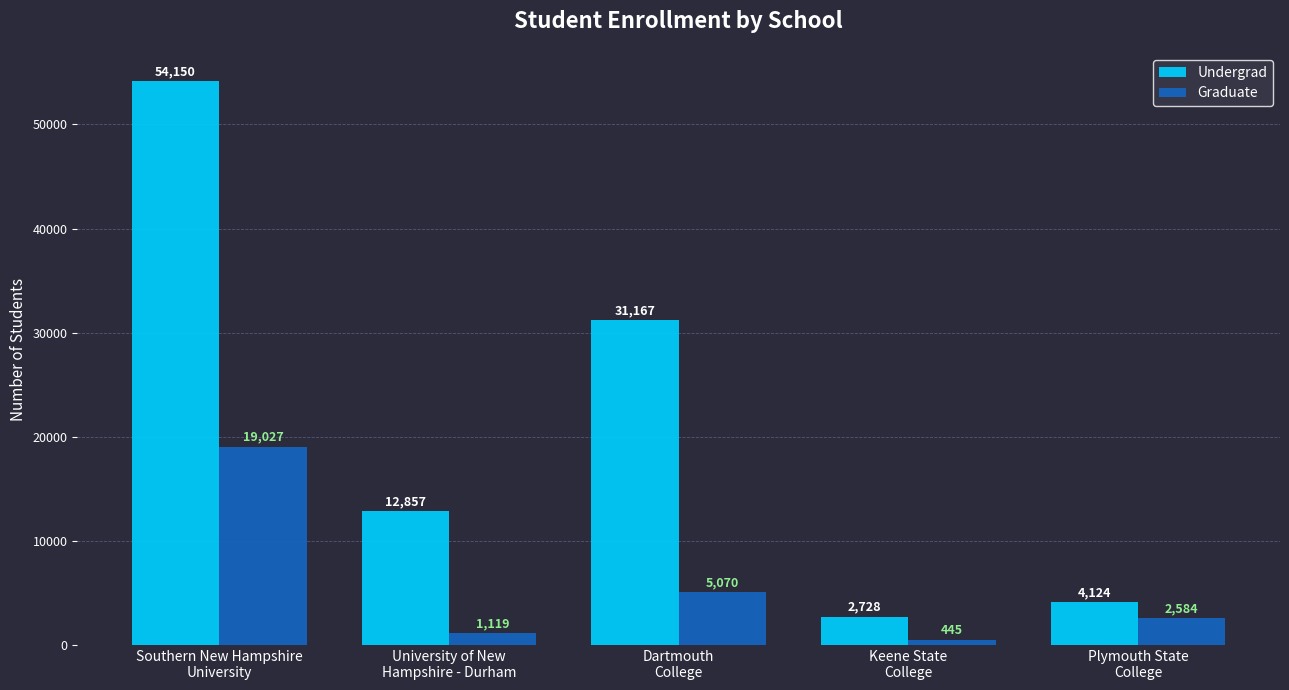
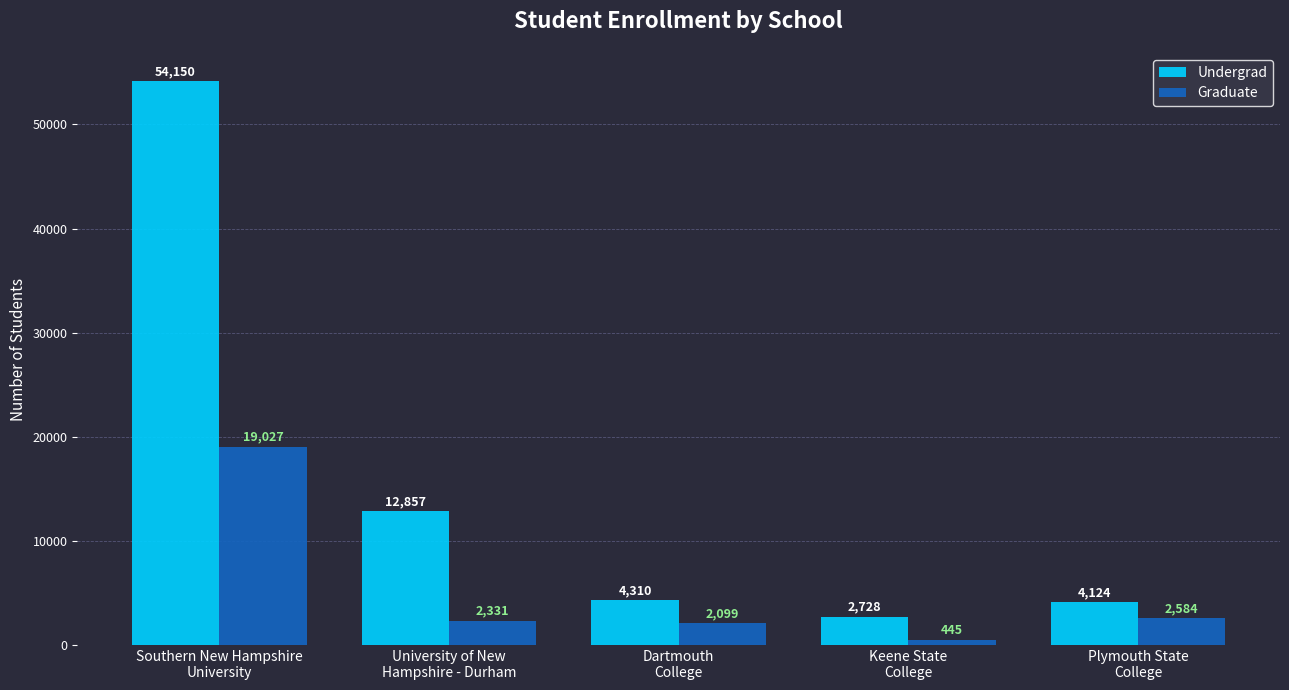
Graduate, University of New Hampshire - Durham: 1,119 -> 2,331
Undergrad, Dartmouth College: 31,167 -> 4,310
Graduate, Dartmouth College: 5,070 -> 2,099
